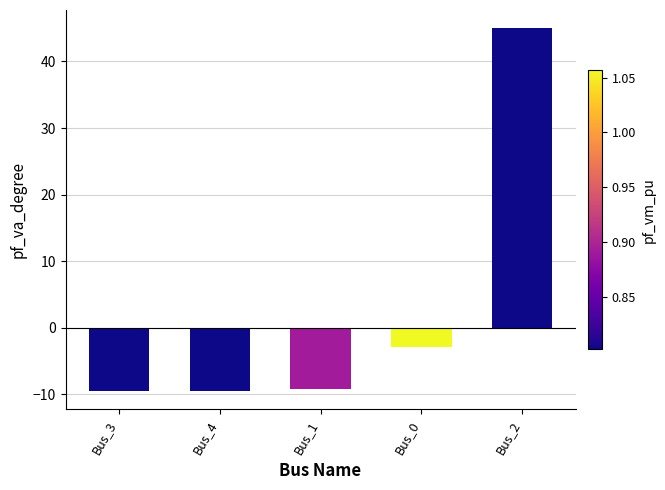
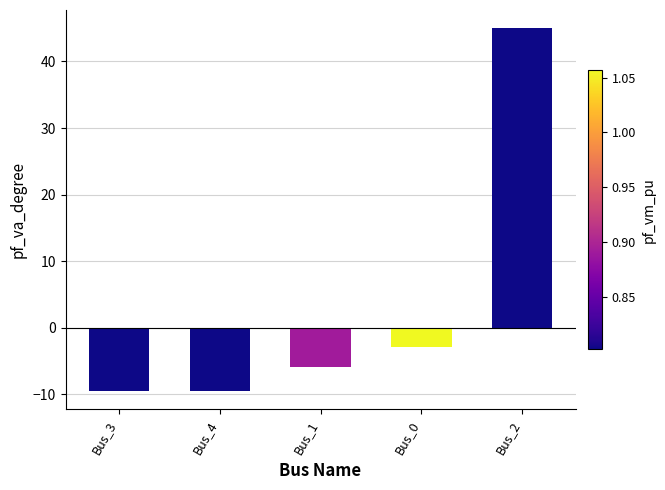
Bus_1: -9 -> -6
